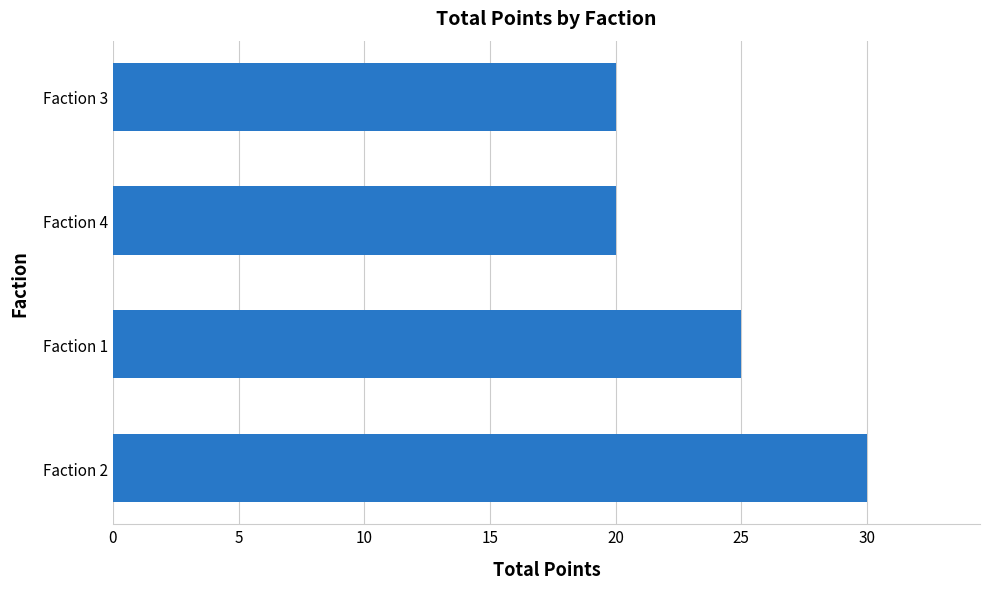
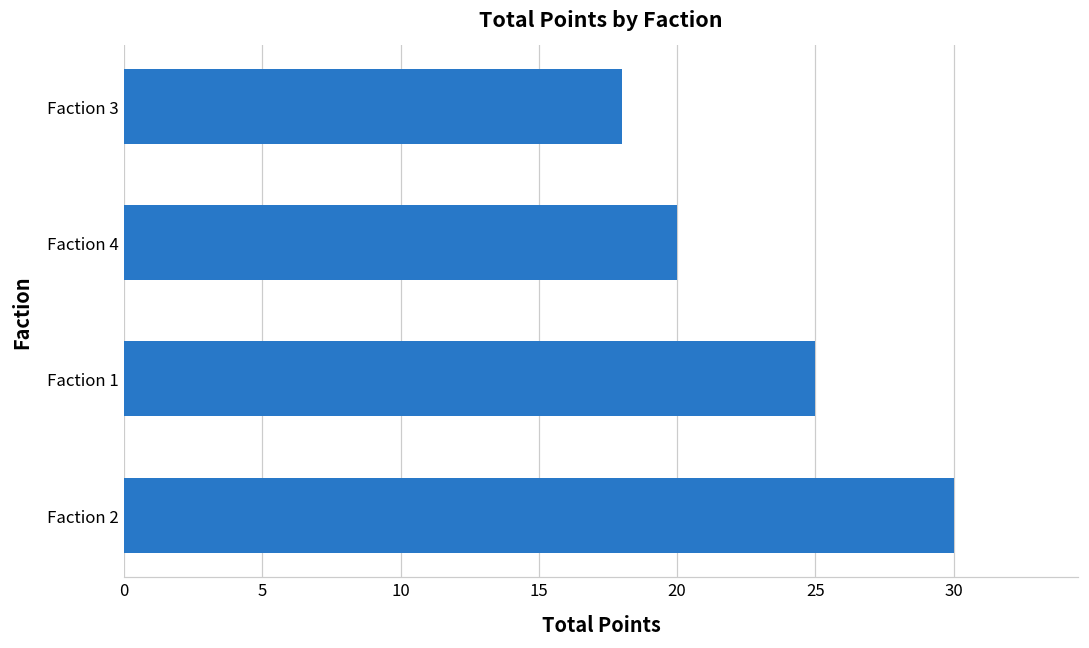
Faction 3: 20 -> 18
